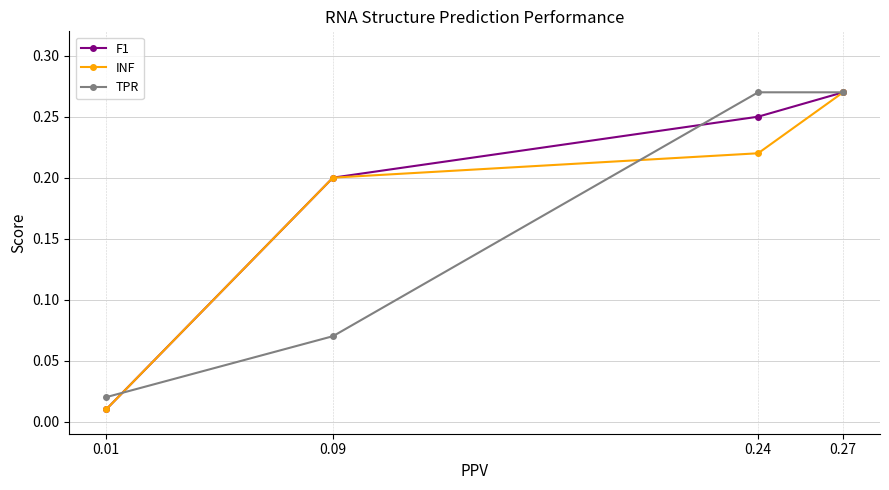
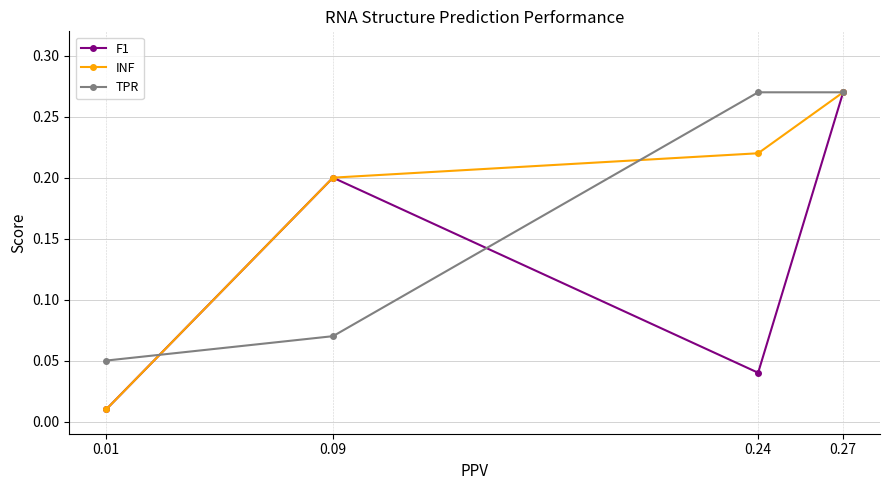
TPR, 0.01: 0.02 -> 0.05
F1, 0.24: 0.25 -> 0.04
